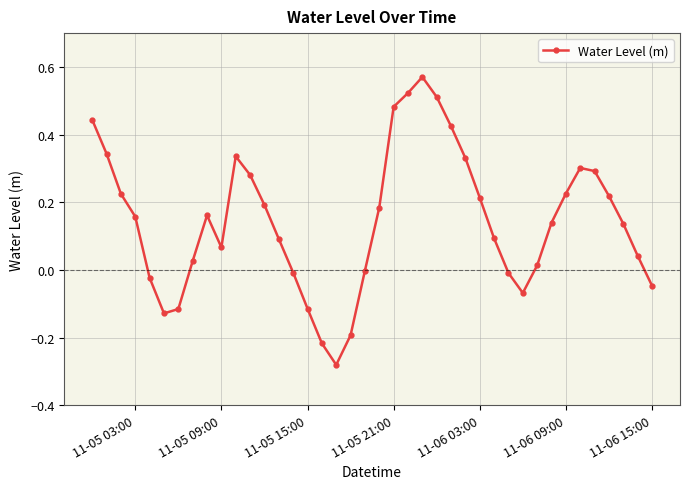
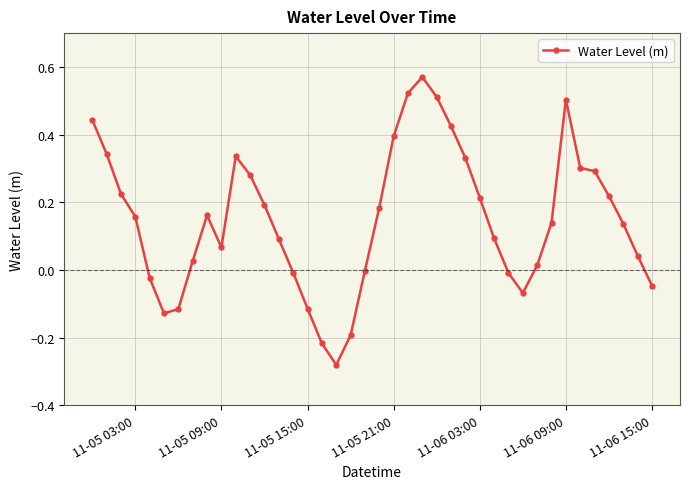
11-05 21:00: 0.48 -> 0.39
11-06 09:00: 0.23 -> 0.50
